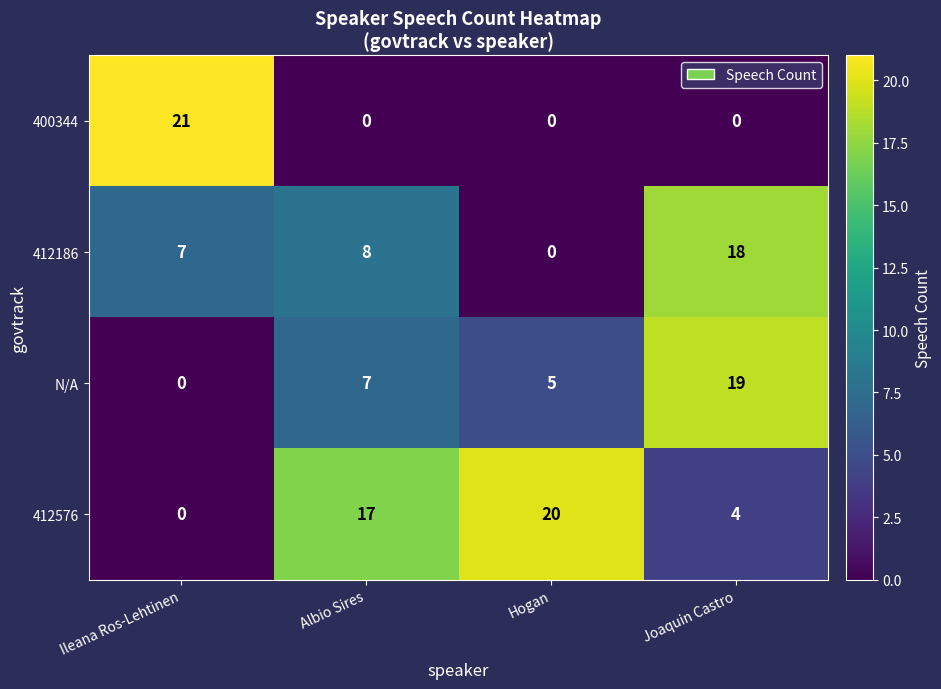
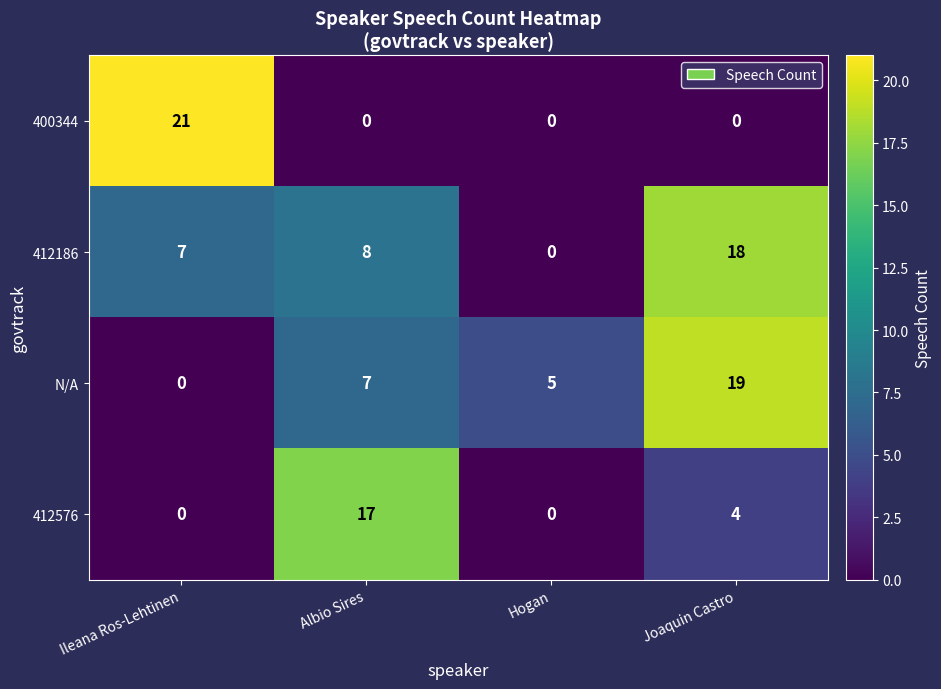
412576, Hogan: 20 -> 0
